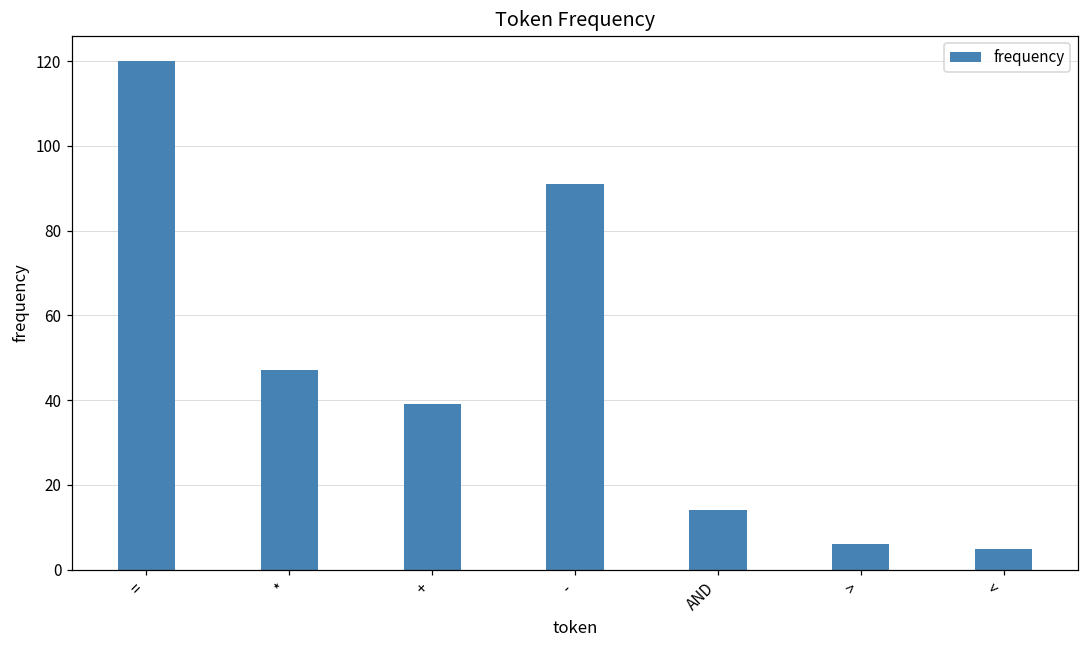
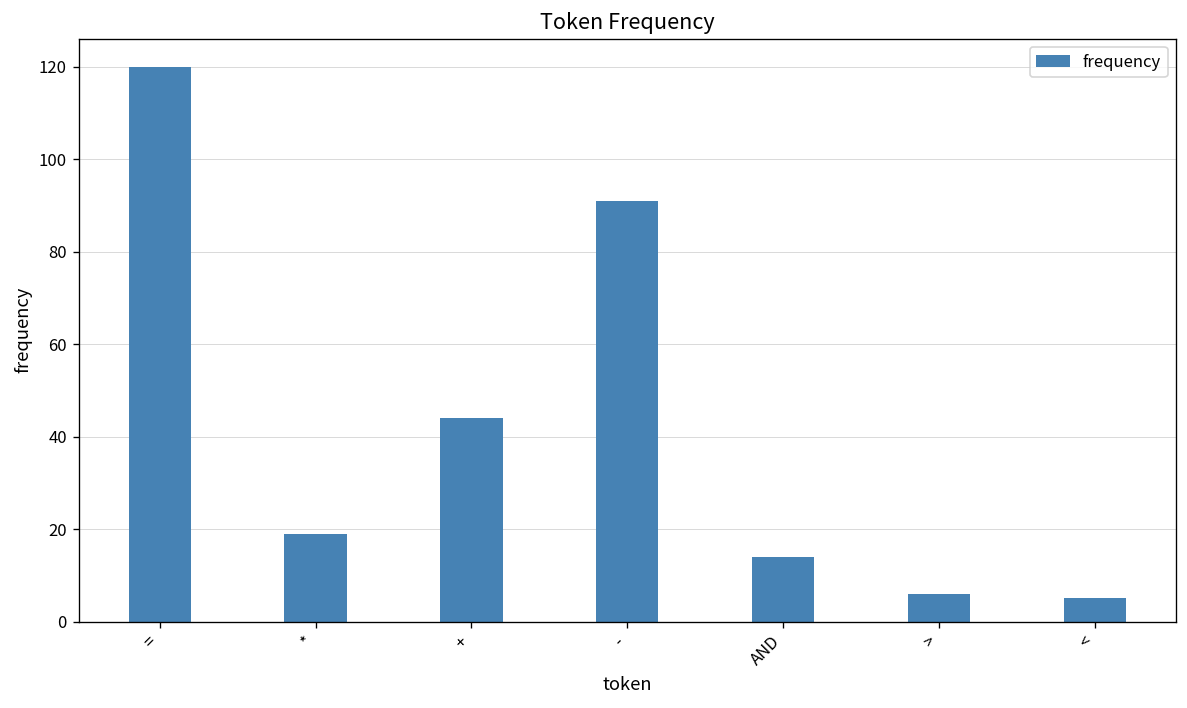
*: 47 -> 19
+: 39 -> 44
